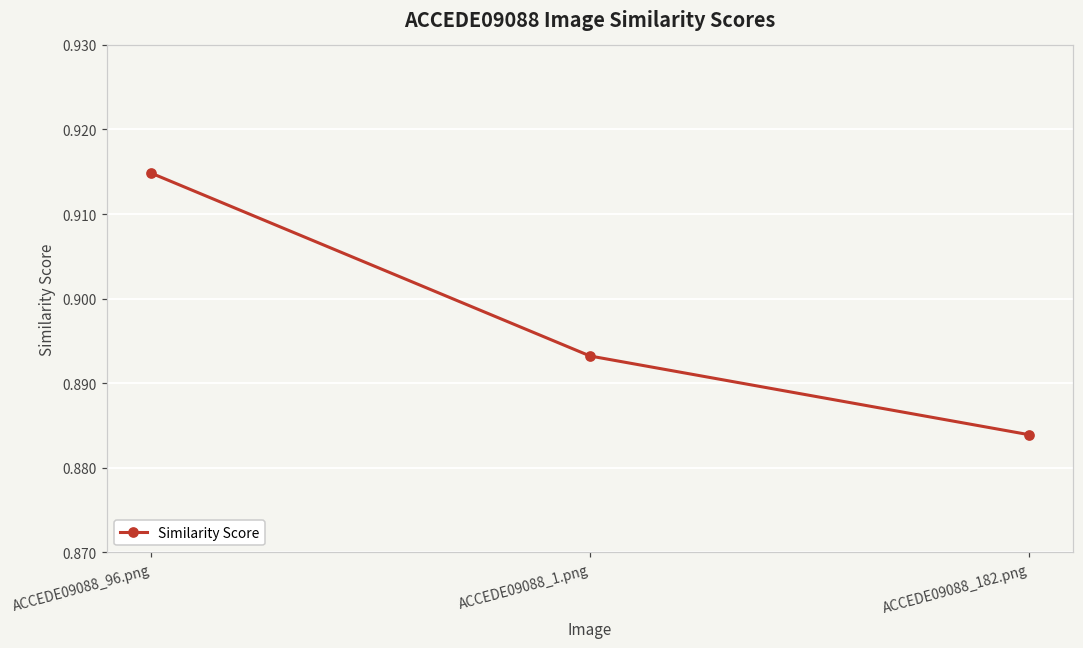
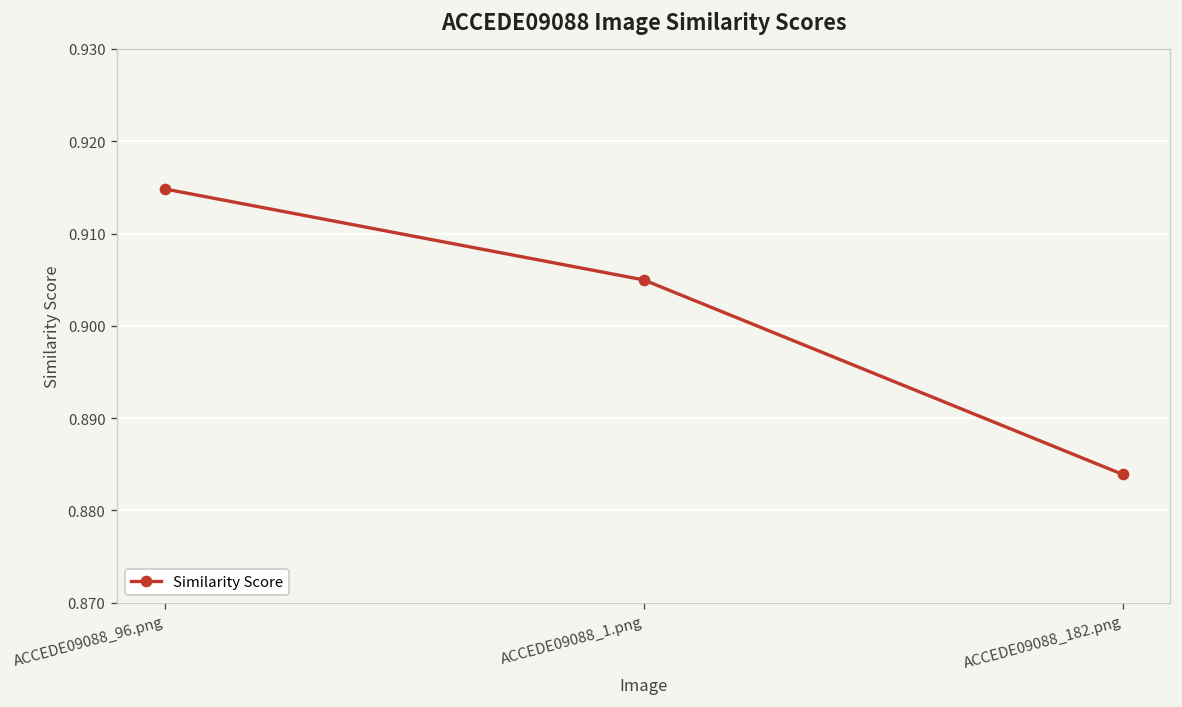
ACCEDE09088_1.png: 0.893 -> 0.905
